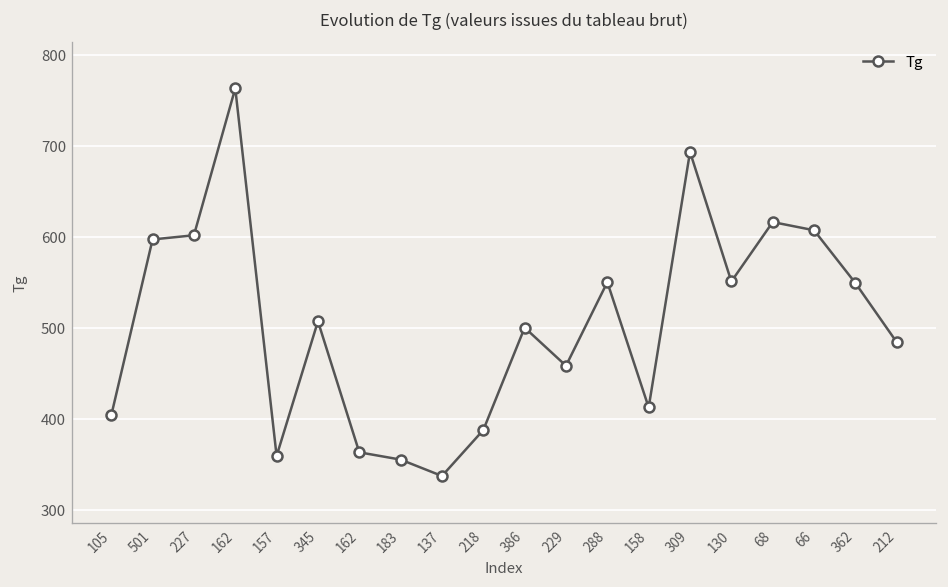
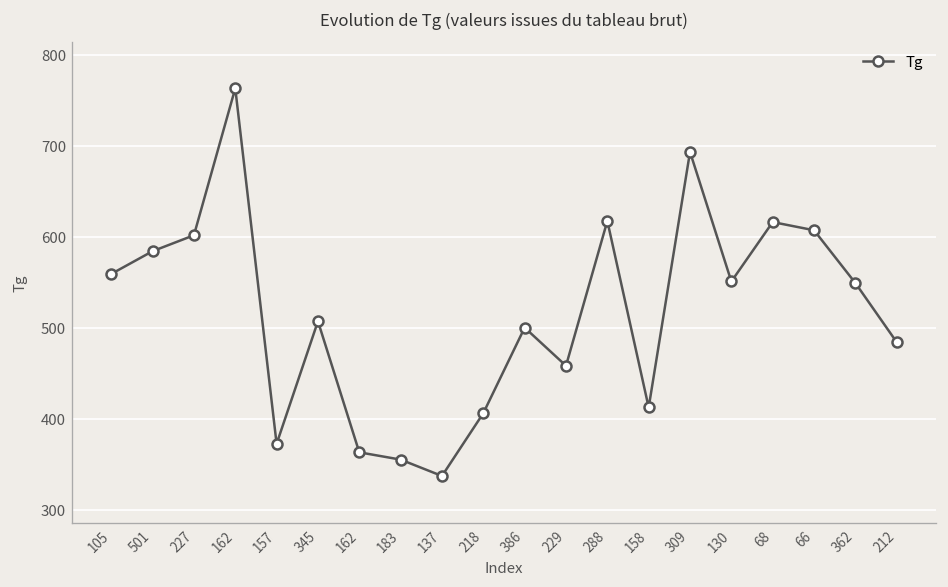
105: 400 -> 560
501: 600 -> 580
157: 360 -> 370
218: 390 -> 410
288: 550 -> 620
